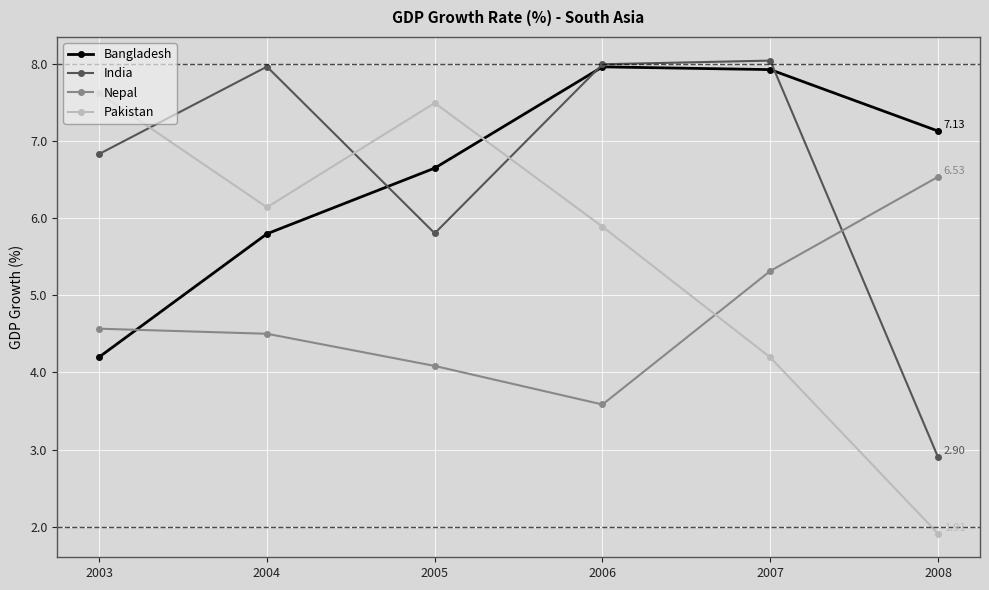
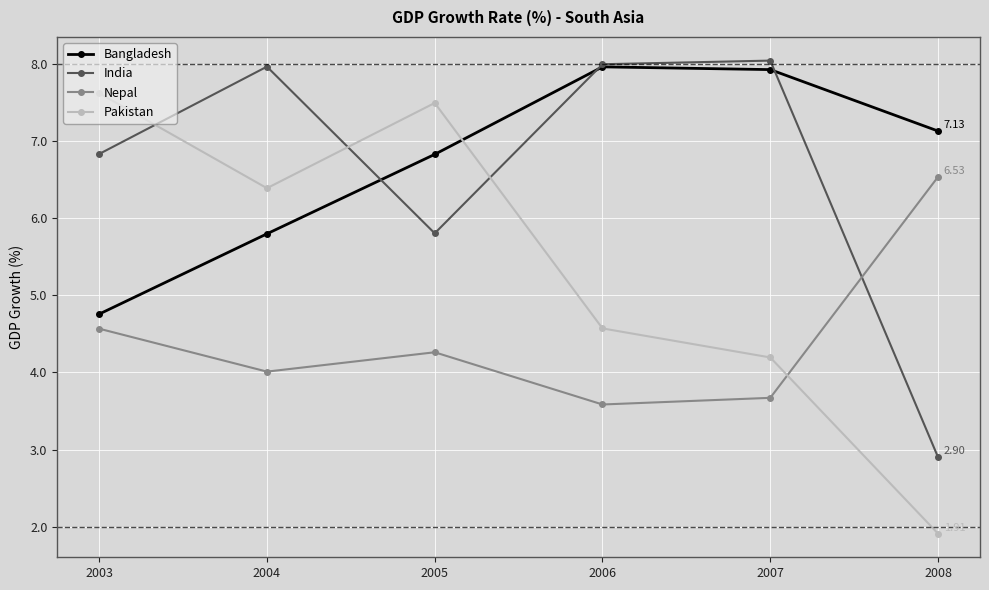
Bangladesh, 2003: 4.2 -> 4.8
Nepal, 2004: 4.5 -> 4.0
Pakistan, 2004: 6.1 -> 6.4
Bangladesh, 2005: 6.6 -> 6.8
Nepal, 2005: 4.1 -> 4.3
Pakistan, 2006: 5.9 -> 4.6
Nepal, 2007: 5.3 -> 3.7
